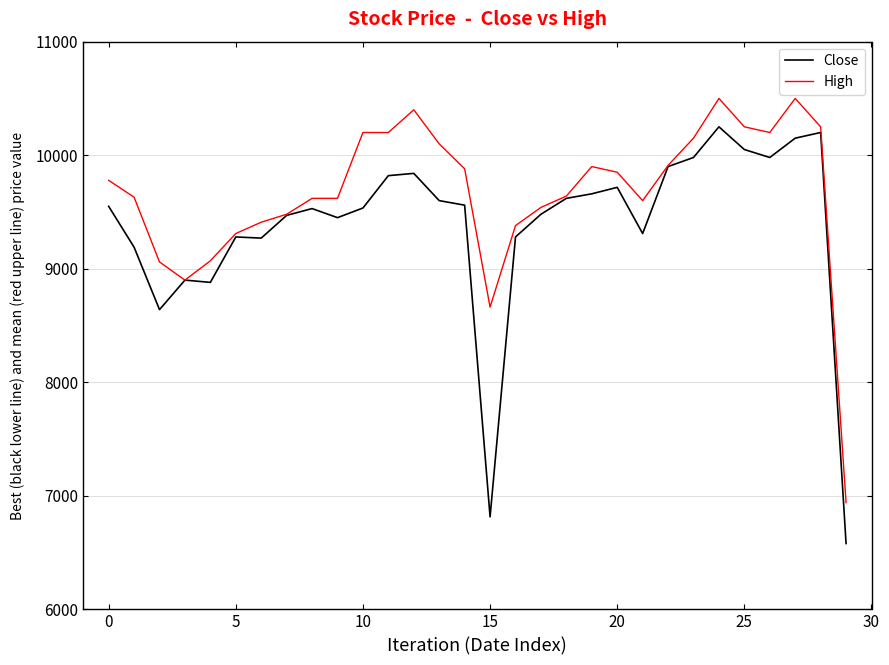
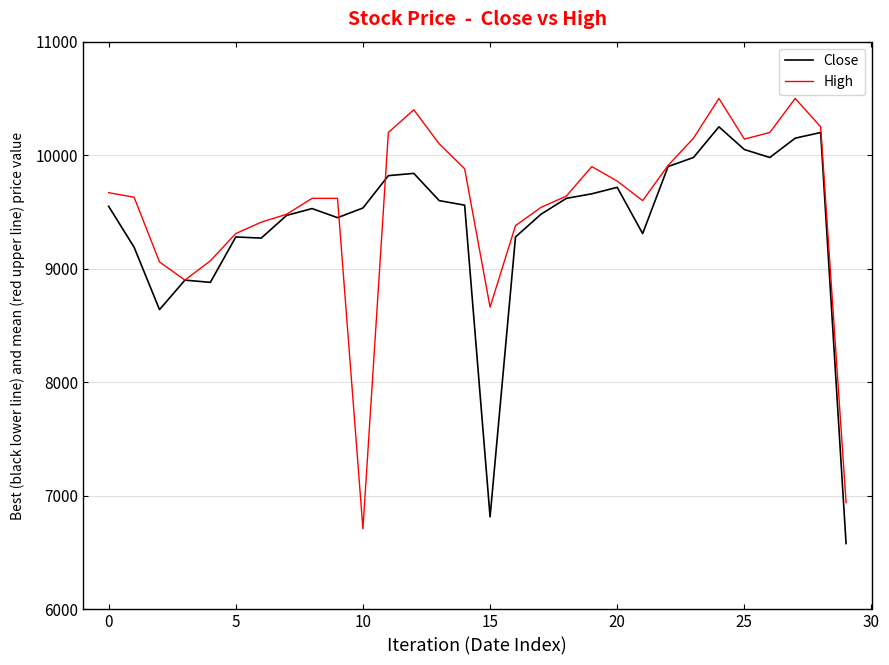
High, 0: 9780 -> 9670
High, 10: 10200 -> 6710
High, 20: 9850 -> 9770
High, 25: 10250 -> 10140
